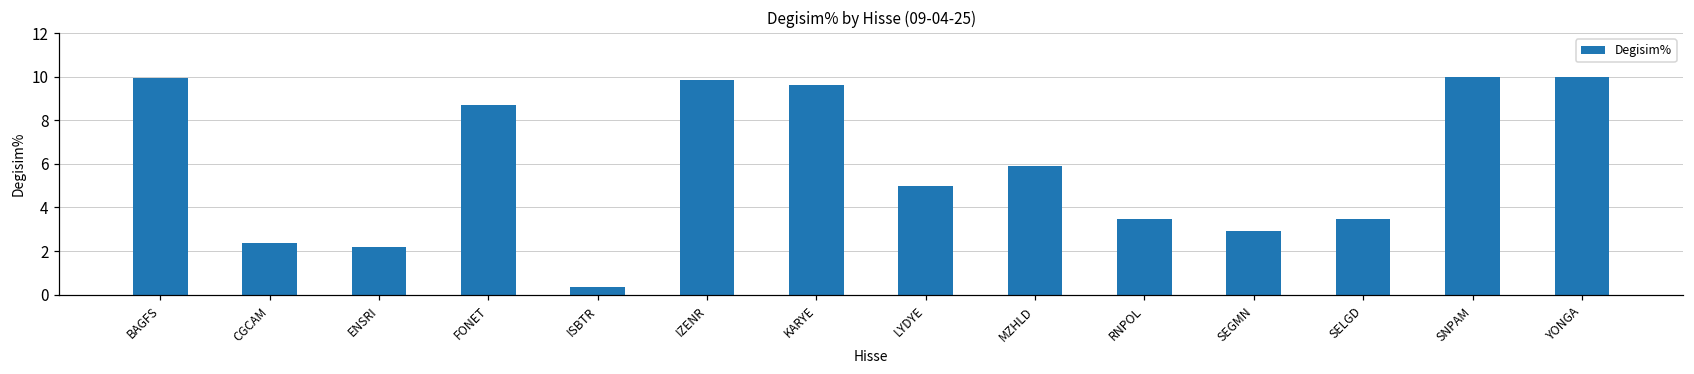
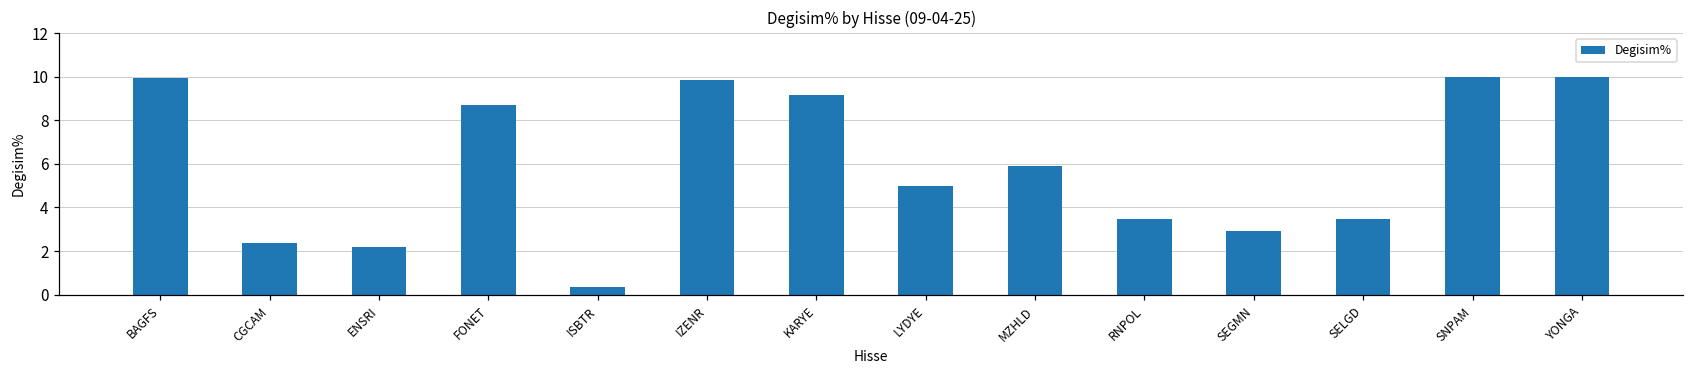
KARYE: 9.6 -> 9.2
